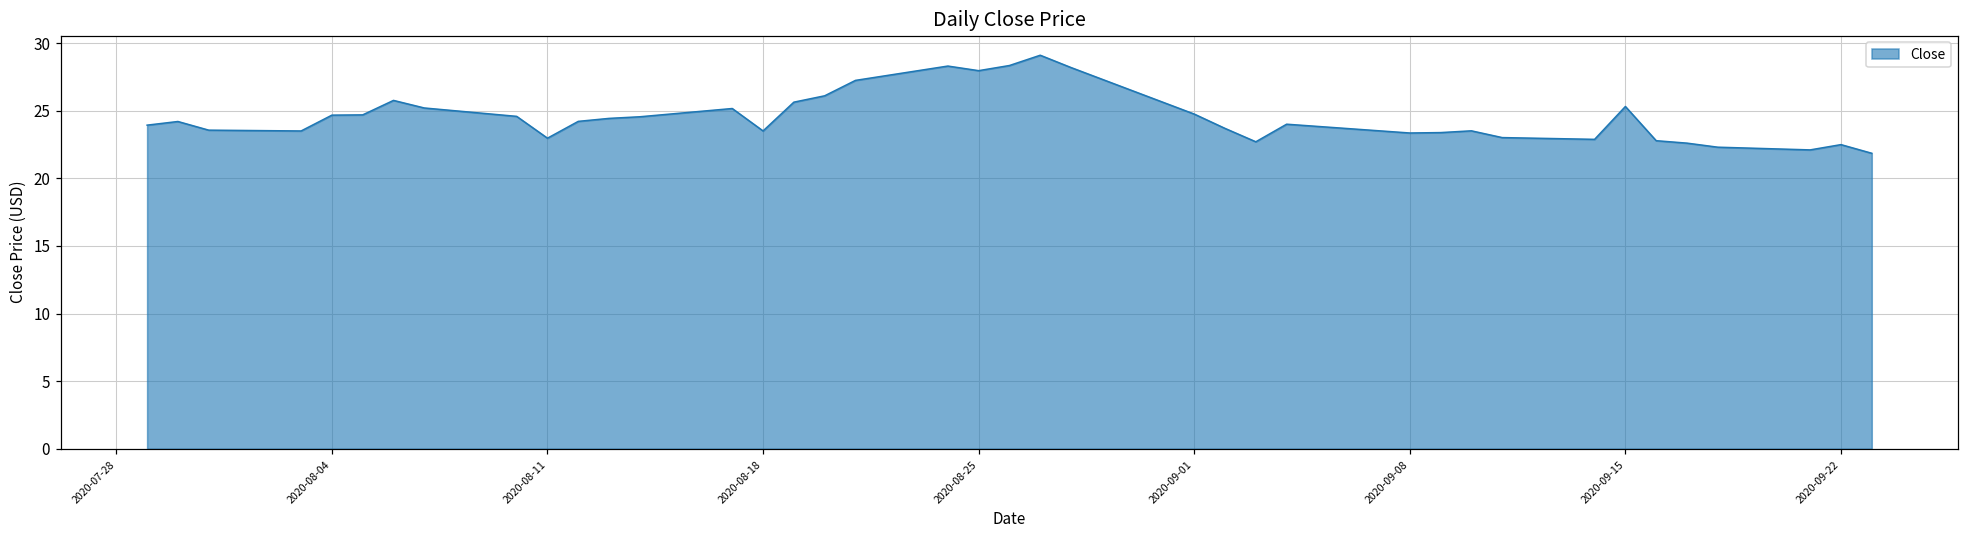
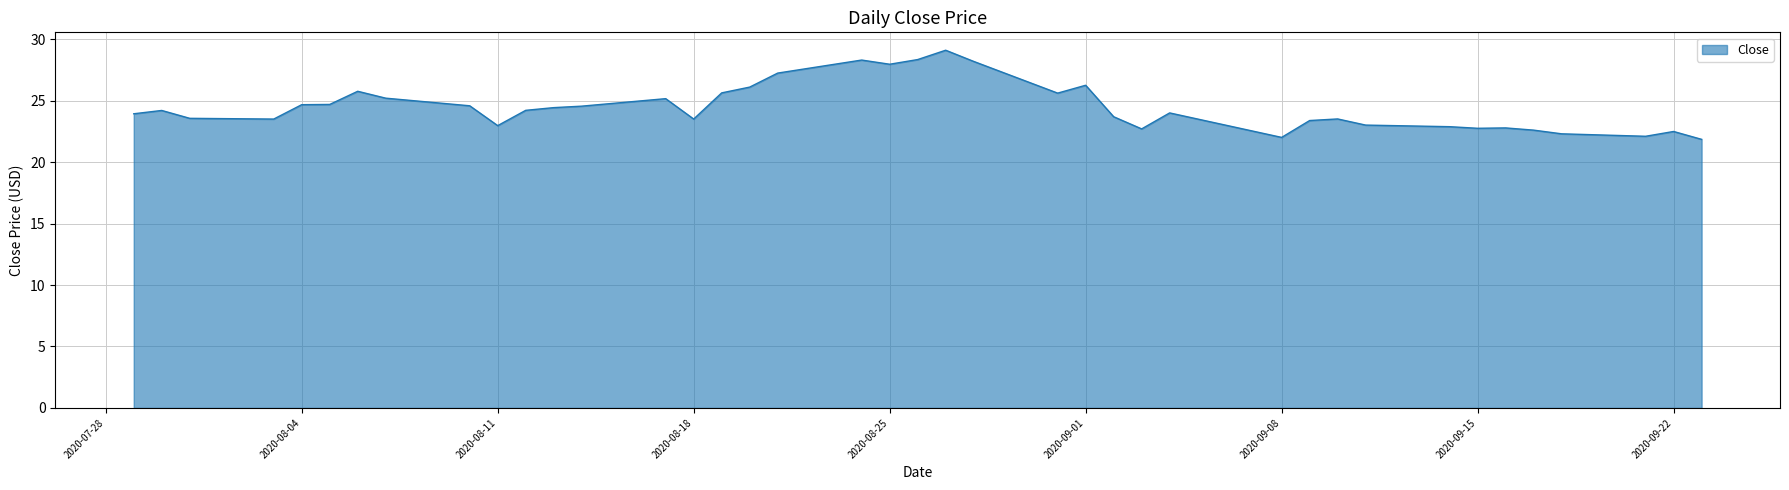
2020-09-01: 24.8 -> 26.3
2020-09-08: 23.4 -> 22.0
2020-09-15: 25.3 -> 22.8
